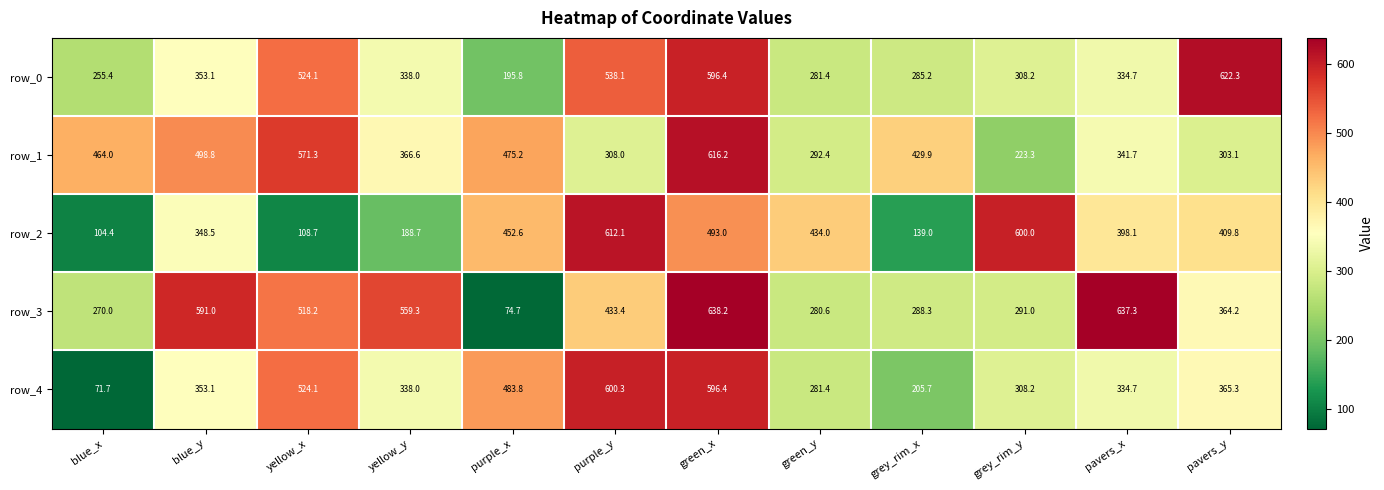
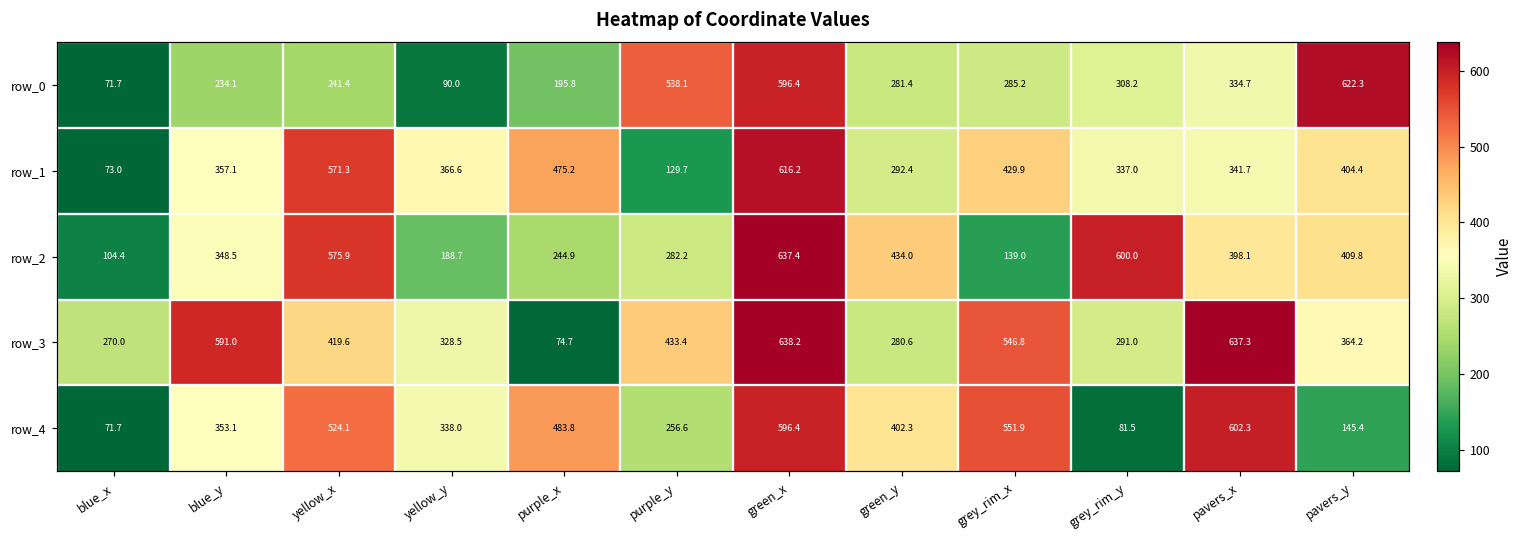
row_0, blue_x: 255.4 -> 71.7
row_0, blue_y: 353.1 -> 234.1
row_0, yellow_x: 524.1 -> 241.4
row_0, yellow_y: 338.0 -> 90.0
row_1, blue_x: 464.0 -> 73.0
row_1, blue_y: 498.8 -> 357.1
row_1, purple_y: 308.0 -> 129.7
row_1, grey_rim_y: 223.3 -> 337.0
row_1, pavers_y: 303.1 -> 404.4
row_2, yellow_x: 108.7 -> 575.9
row_2, purple_x: 452.6 -> 244.9
row_2, purple_y: 612.1 -> 282.2
row_2, green_x: 493.0 -> 637.4
row_3, yellow_x: 518.2 -> 419.6
row_3, yellow_y: 559.3 -> 328.5
row_3, grey_rim_x: 288.3 -> 546.8
row_4, purple_y: 600.3 -> 256.6
row_4, green_y: 281.4 -> 402.3
row_4, grey_rim_x: 205.7 -> 551.9
row_4, grey_rim_y: 308.2 -> 81.5
row_4, pavers_x: 334.7 -> 602.3
row_4, pavers_y: 365.3 -> 145.4
